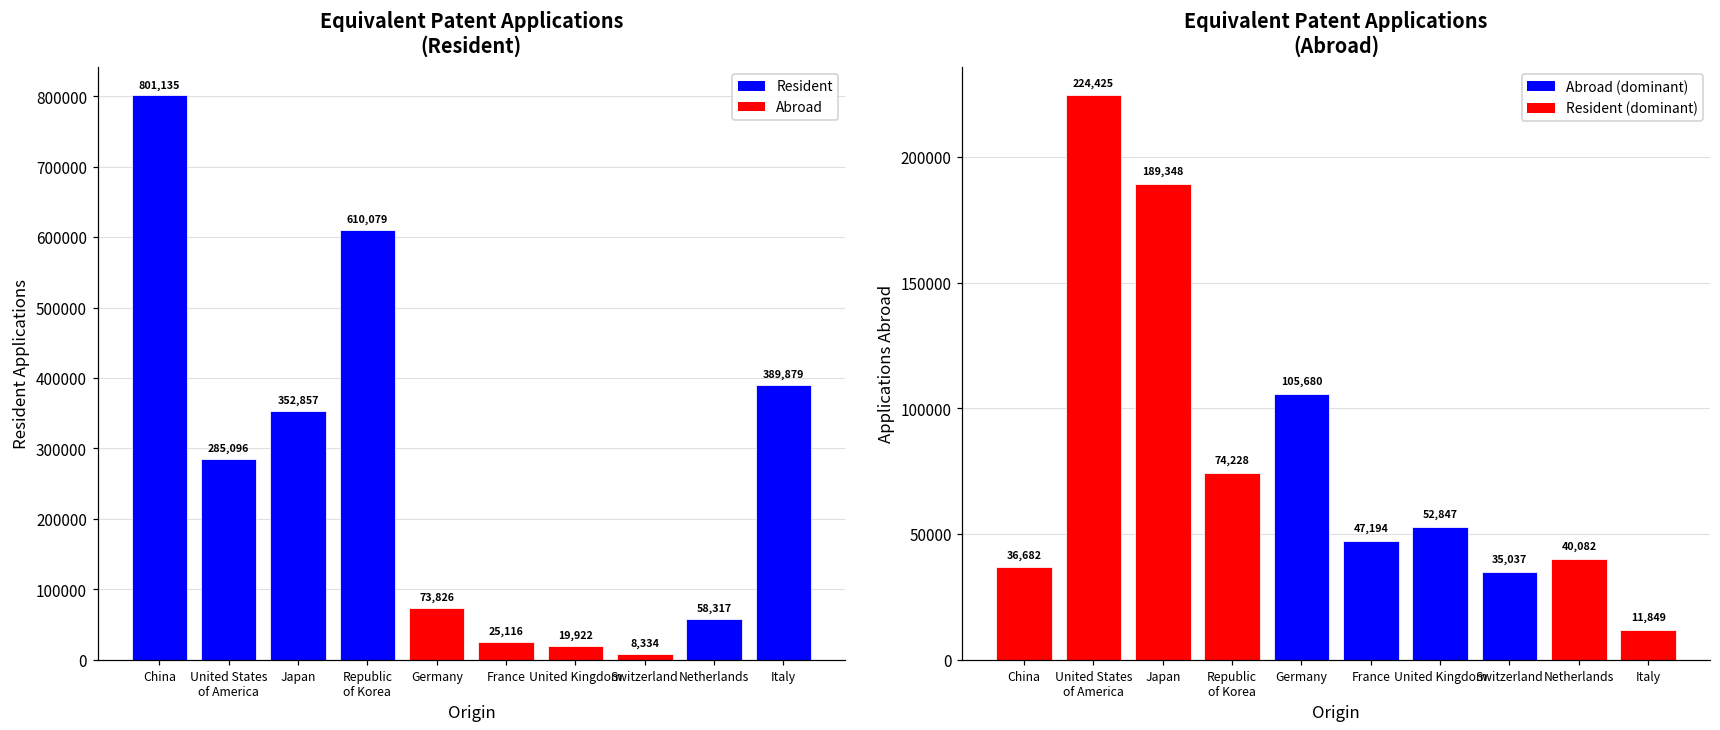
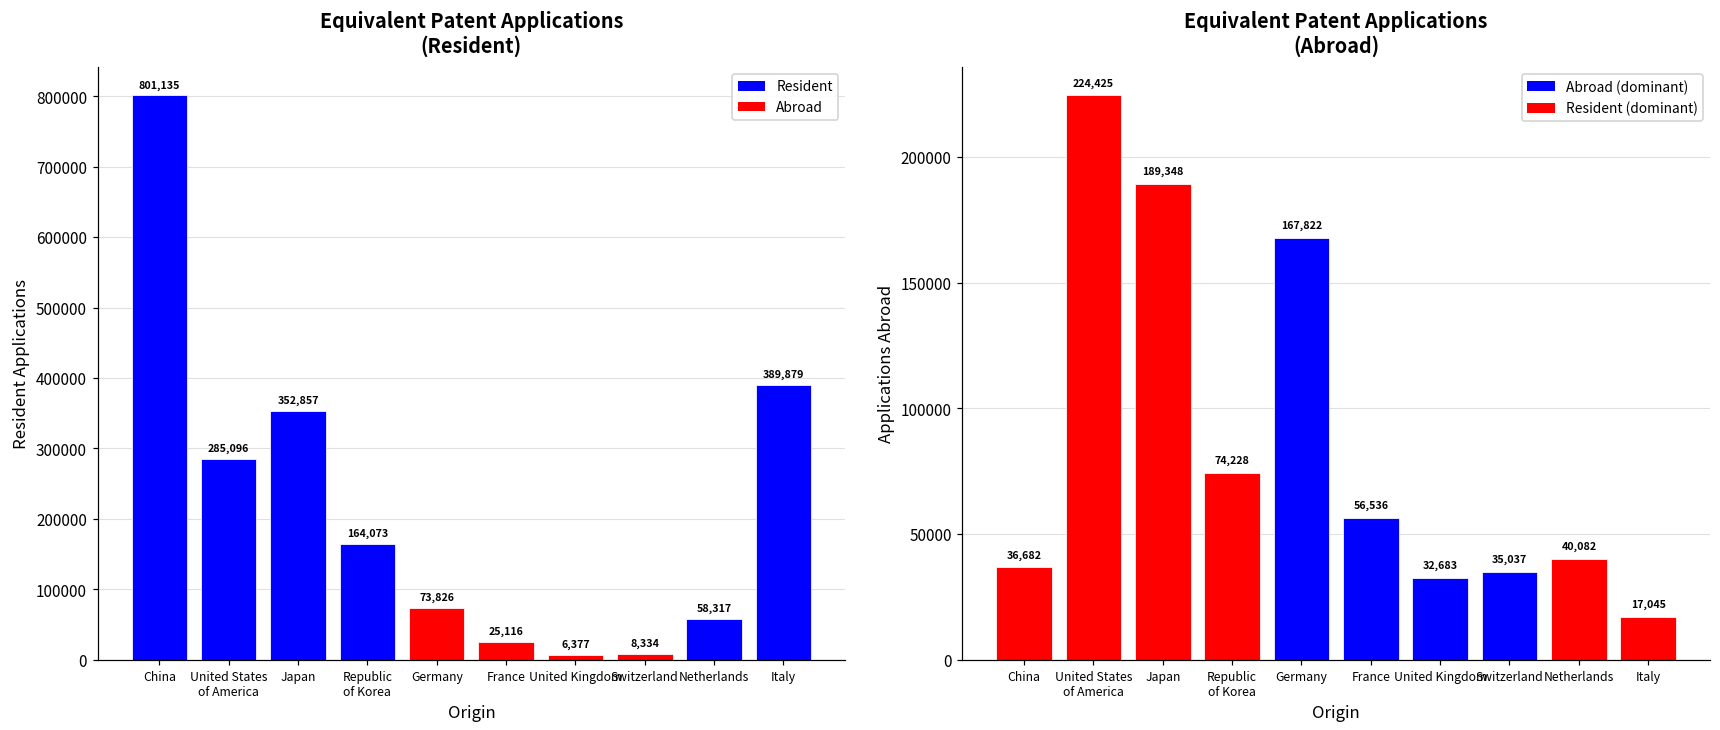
Equivalent Patent Applications (Resident), Republic of Korea: 610,079 -> 164,073
Equivalent Patent Applications (Resident), United Kingdom: 19,922 -> 6,377
Equivalent Patent Applications (Abroad), Germany: 105,680 -> 167,822
Equivalent Patent Applications (Abroad), France: 47,194 -> 56,536
Equivalent Patent Applications (Abroad), United Kingdom: 52,847 -> 32,683
Equivalent Patent Applications (Abroad), Italy: 11,849 -> 17,045
